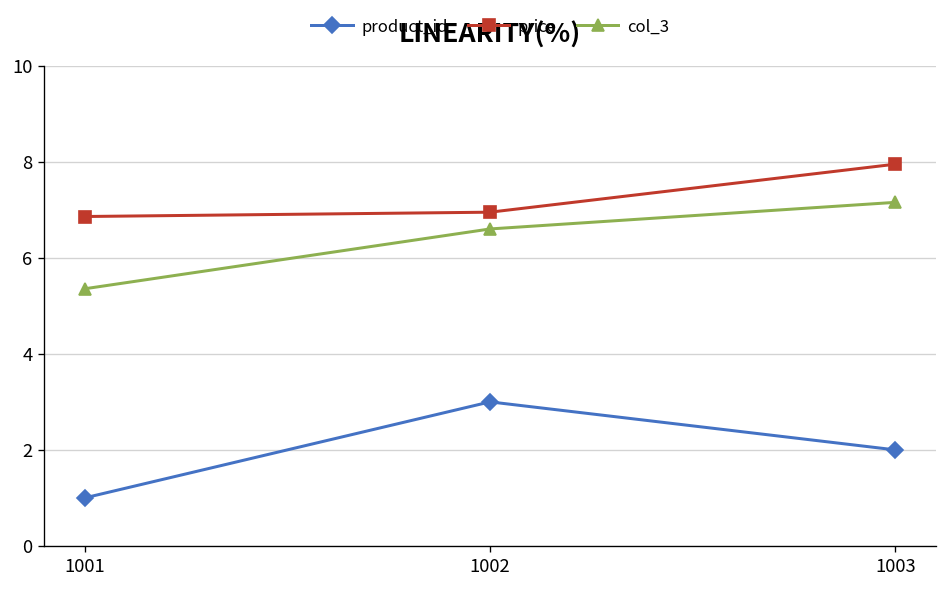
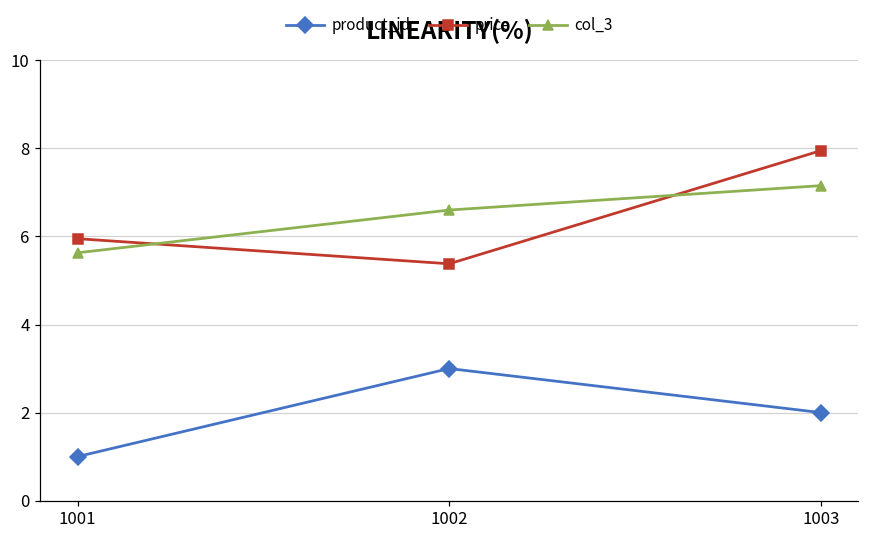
price, 1001: 6.9 -> 6.0
col_3, 1001: 5.4 -> 5.6
price, 1002: 7.0 -> 5.4
